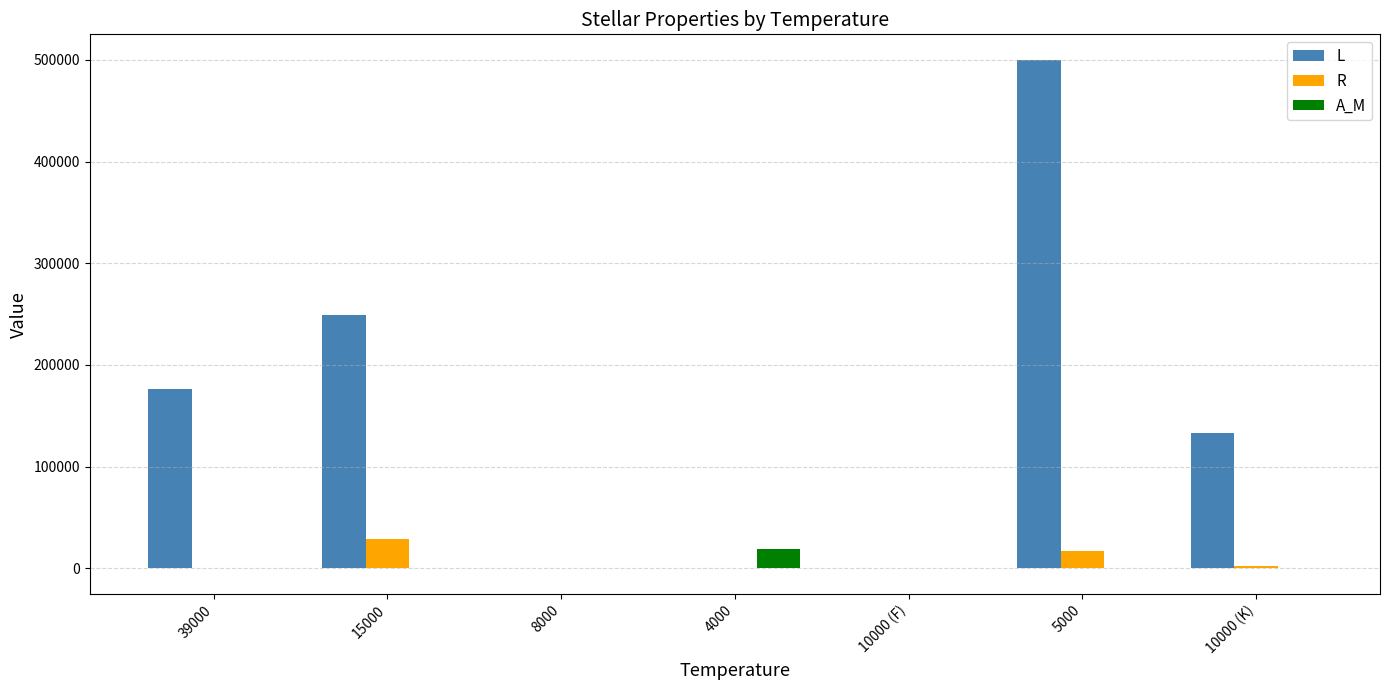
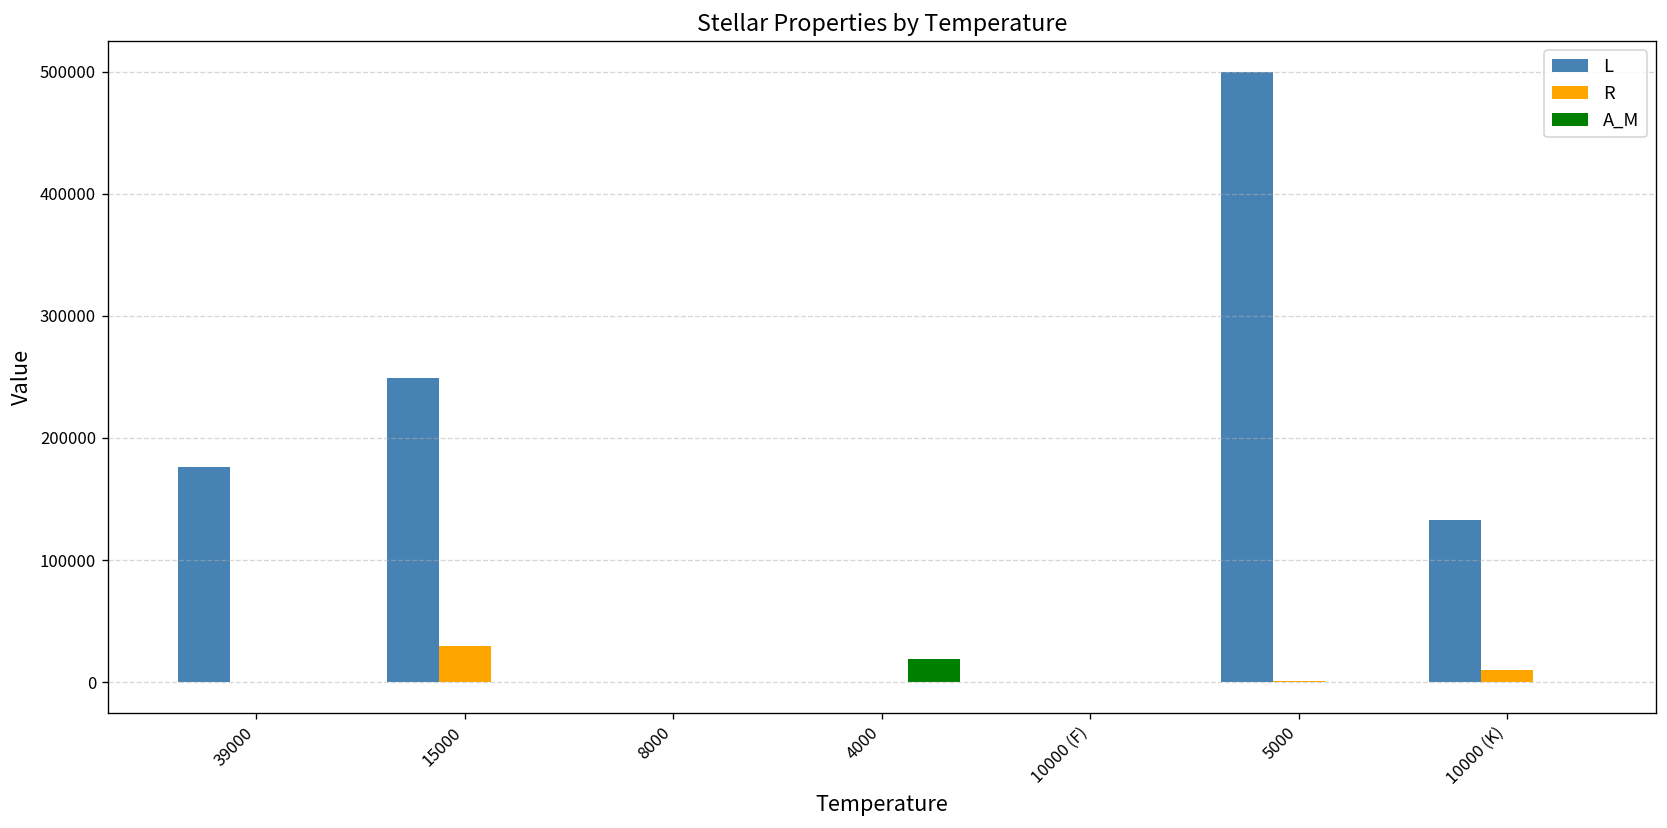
R, 5000: 17000 -> 1000
R, 10000 (K): 2000 -> 10000
